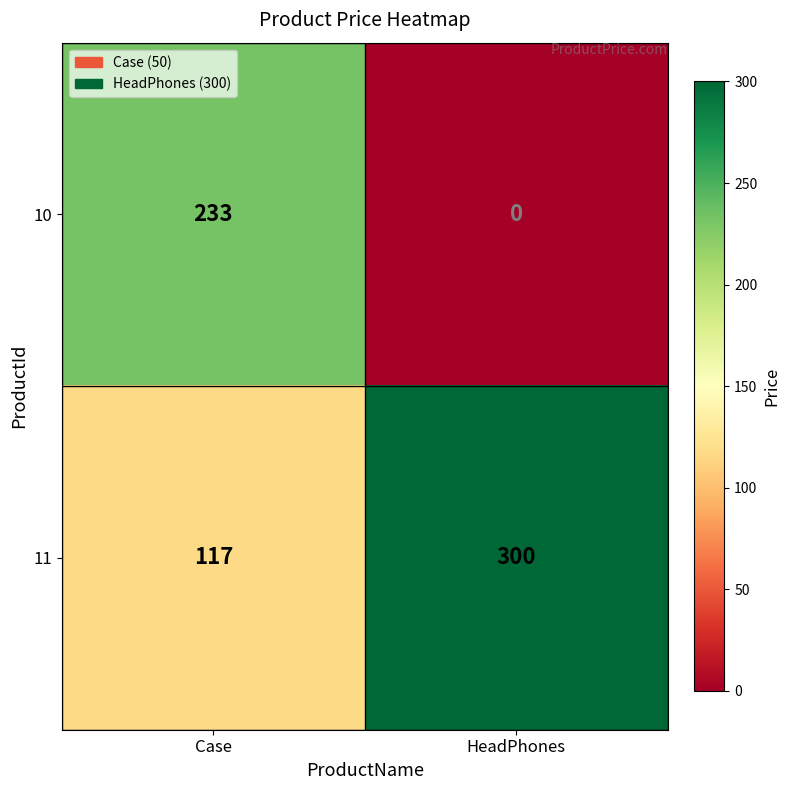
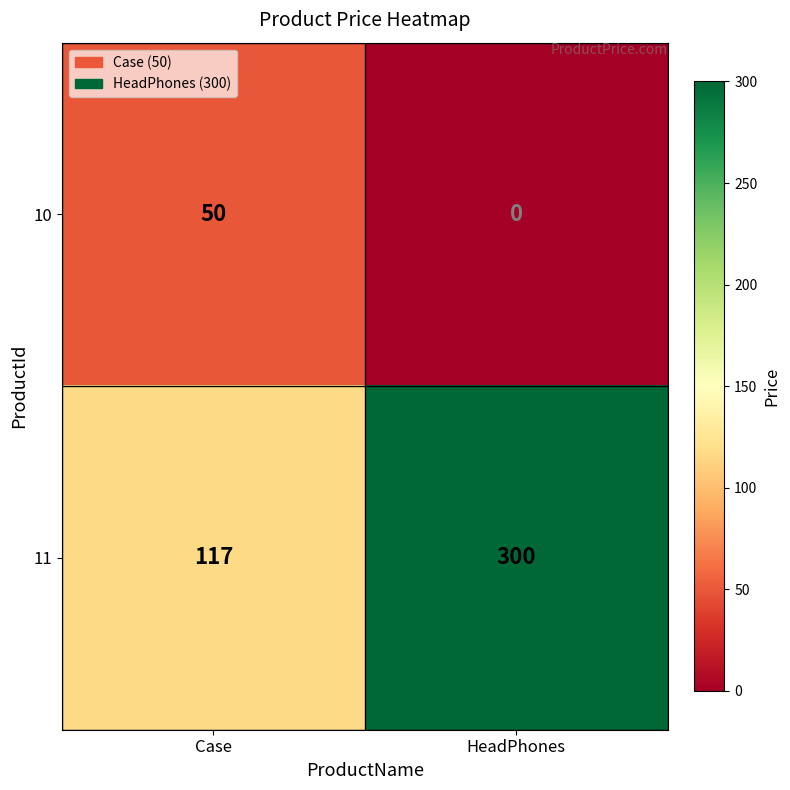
10, Case: 233 -> 50
